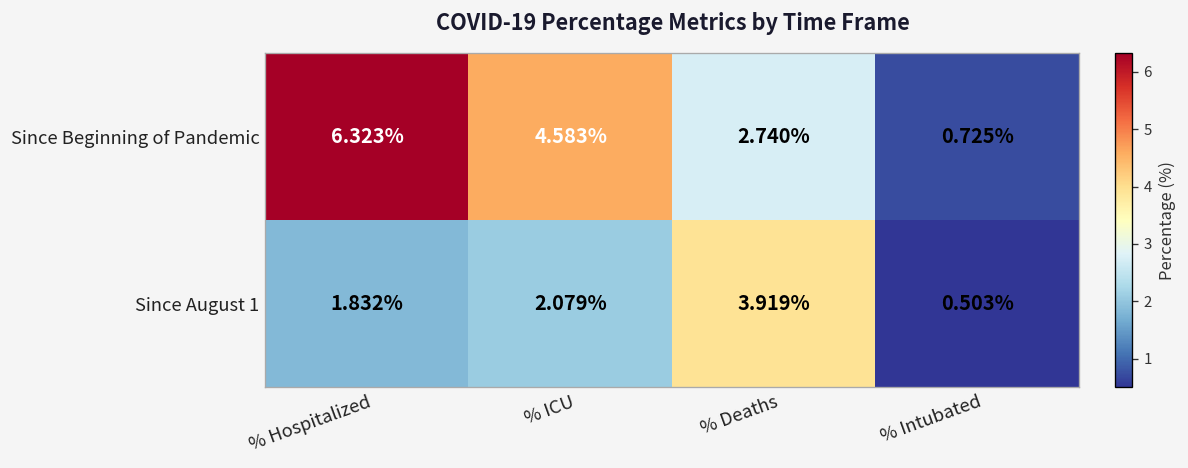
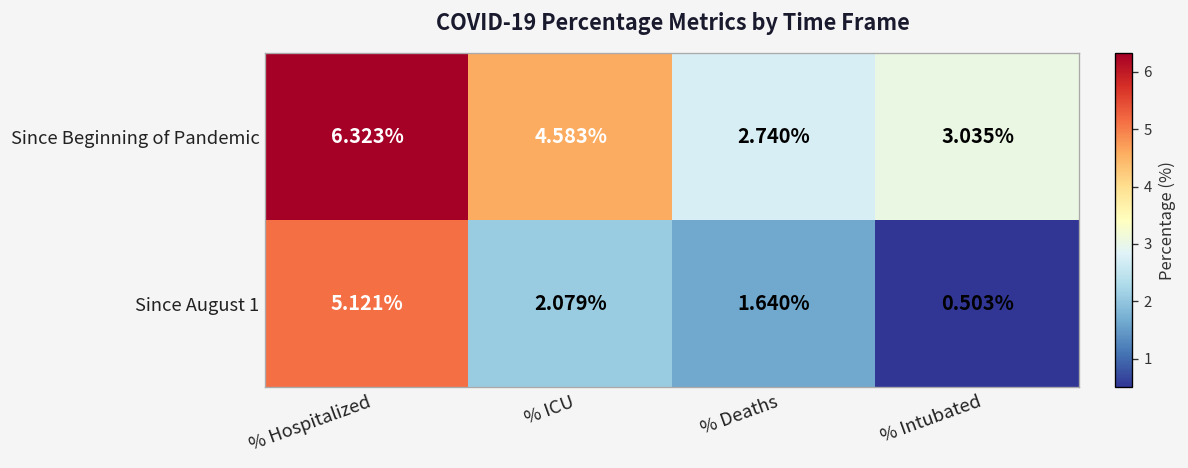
Since Beginning of Pandemic, % Intubated: 0.725% -> 3.035%
Since August 1, % Hospitalized: 1.832% -> 5.121%
Since August 1, % Deaths: 3.919% -> 1.640%
